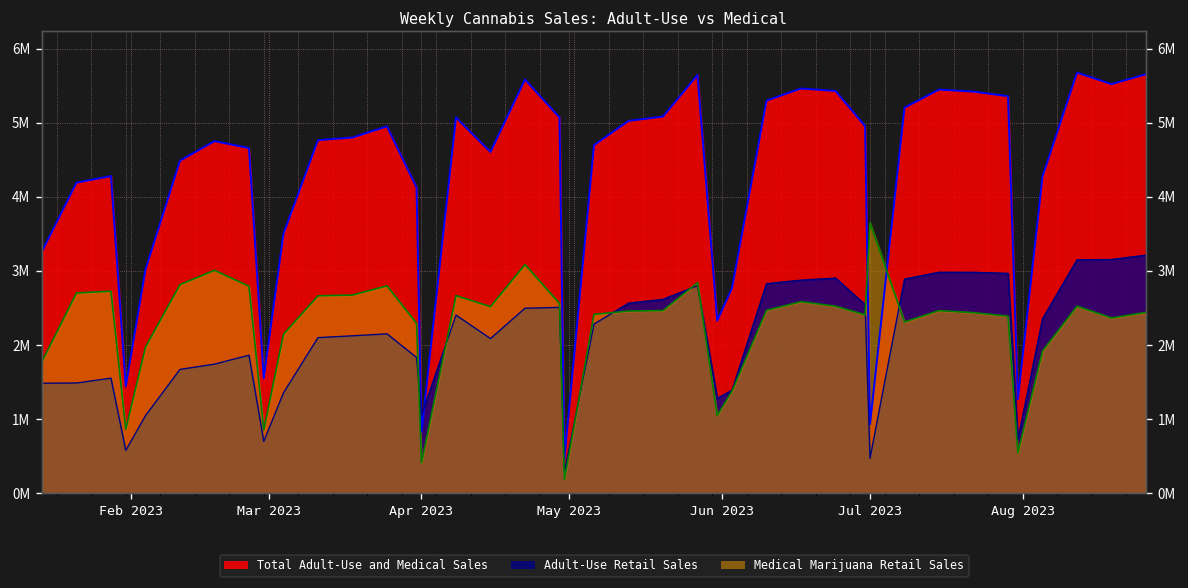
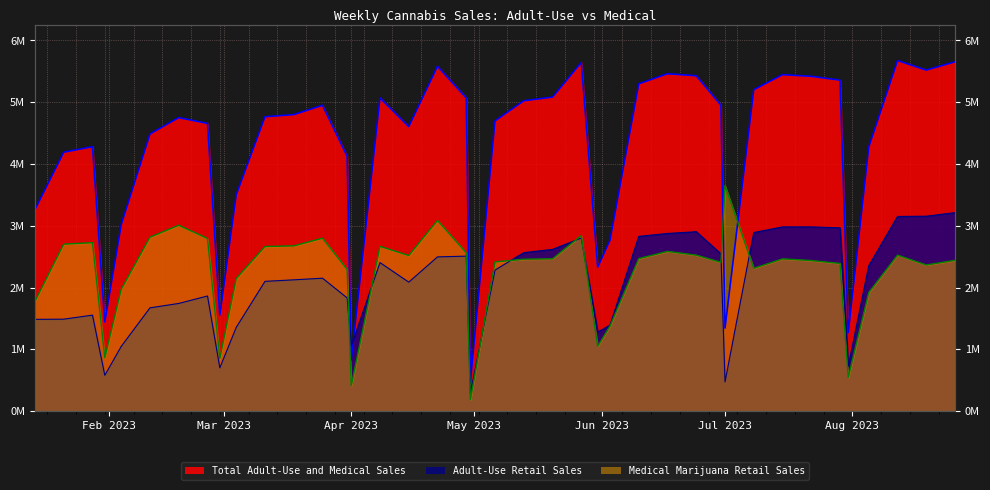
Total Adult-Use and Medical Sales, Jul 2023: 900000 -> 1300000
